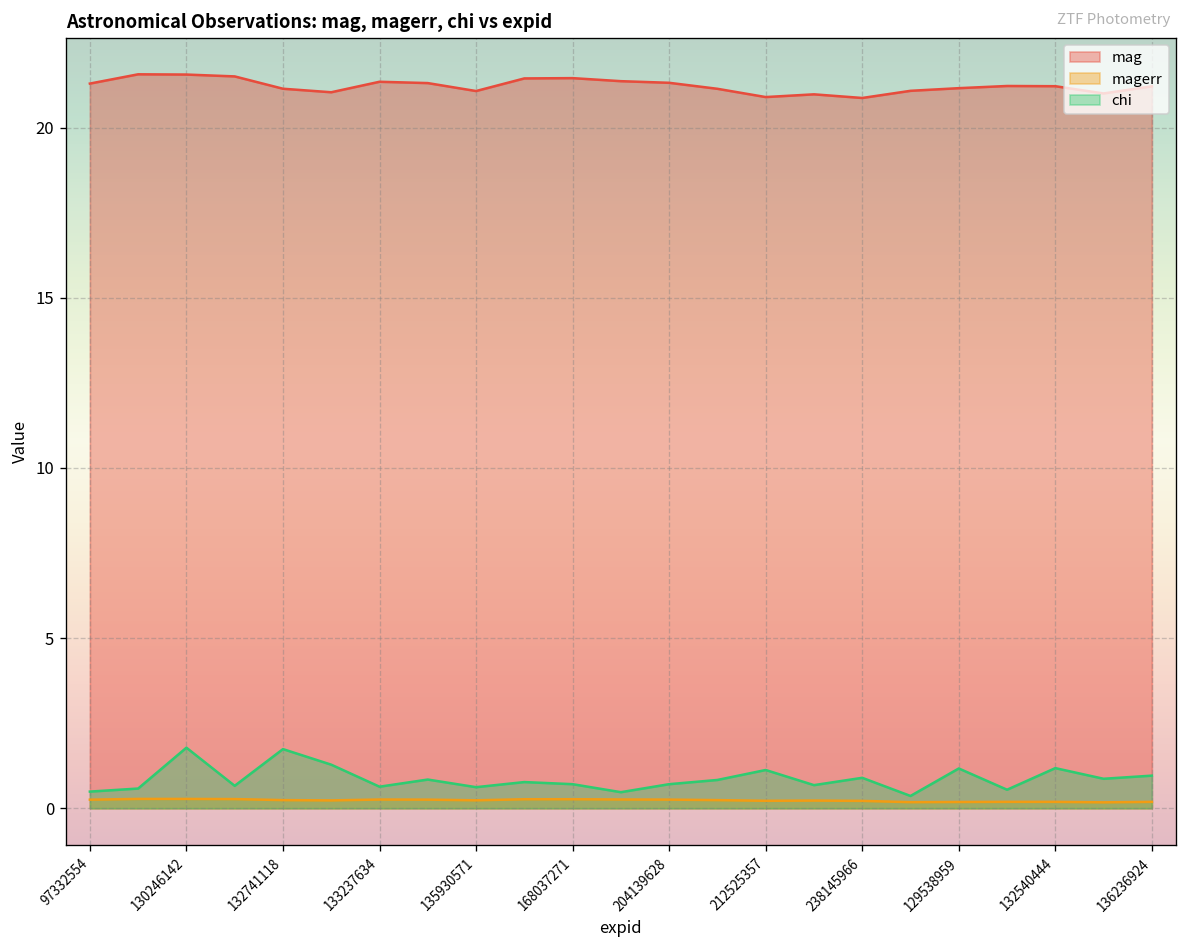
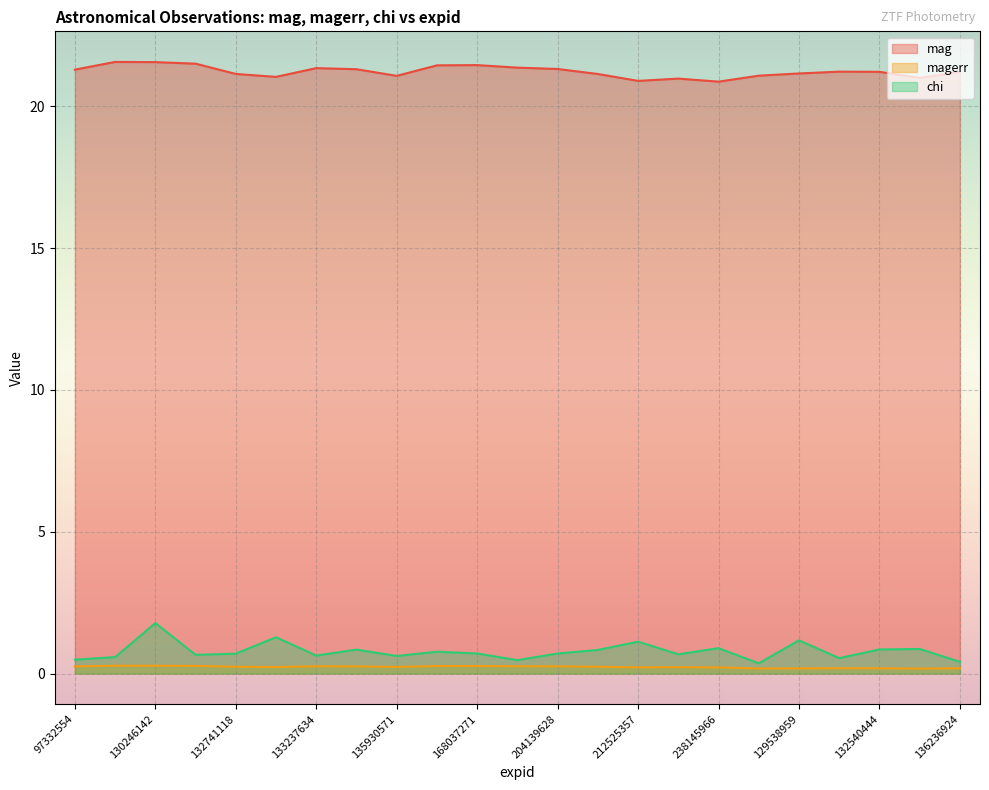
chi, 132741118: 1.7 -> 0.7
chi, 132540444: 1.2 -> 0.9
chi, 136236924: 1.0 -> 0.4
